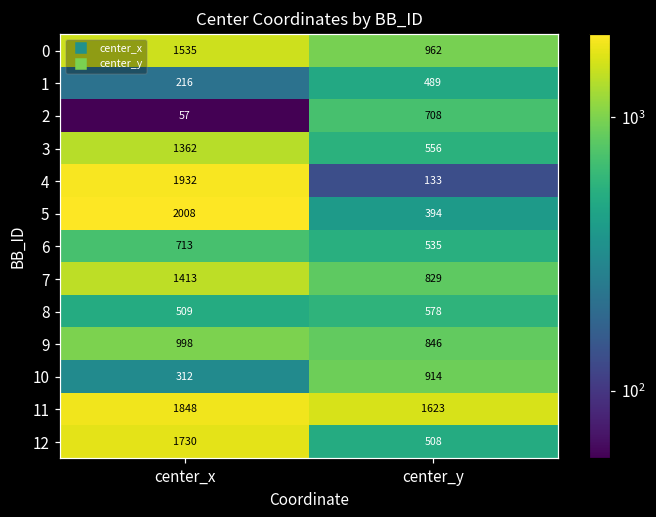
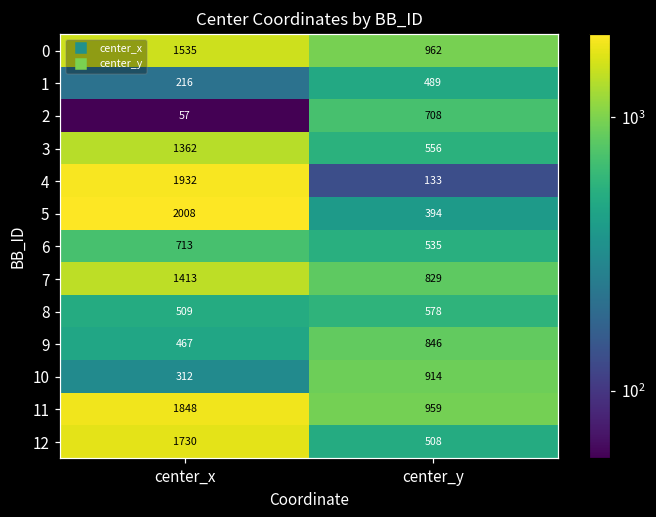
9, center_x: 998 -> 467
11, center_y: 1623 -> 959
